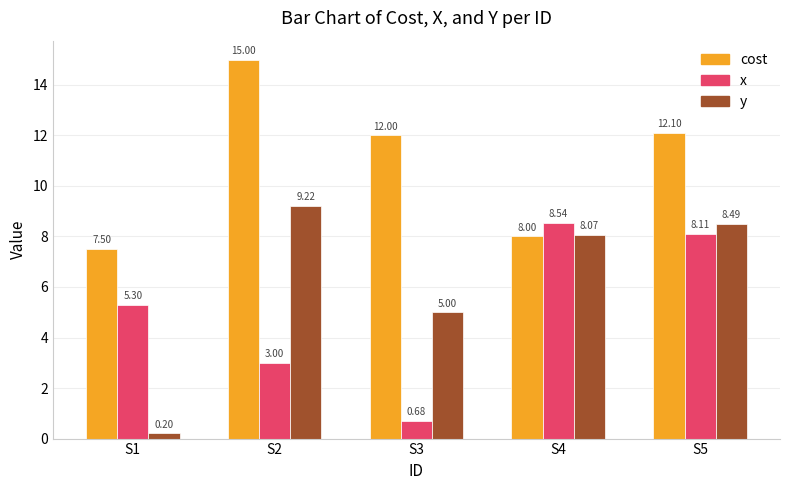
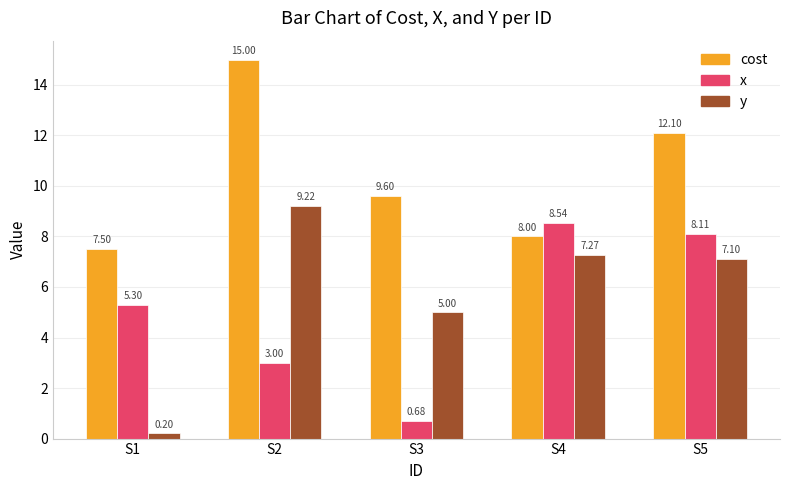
cost, S3: 12.00 -> 9.60
y, S4: 8.07 -> 7.27
y, S5: 8.49 -> 7.10
